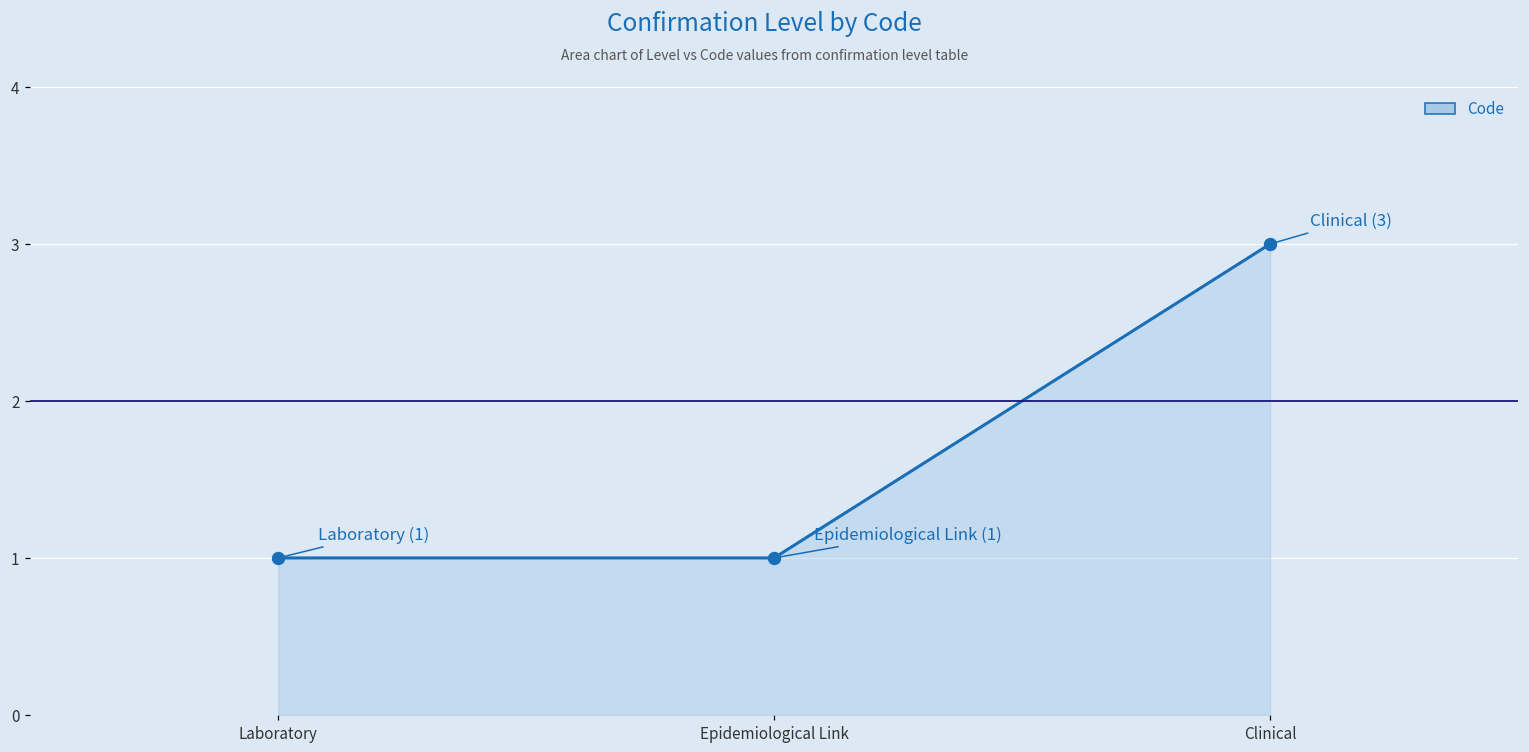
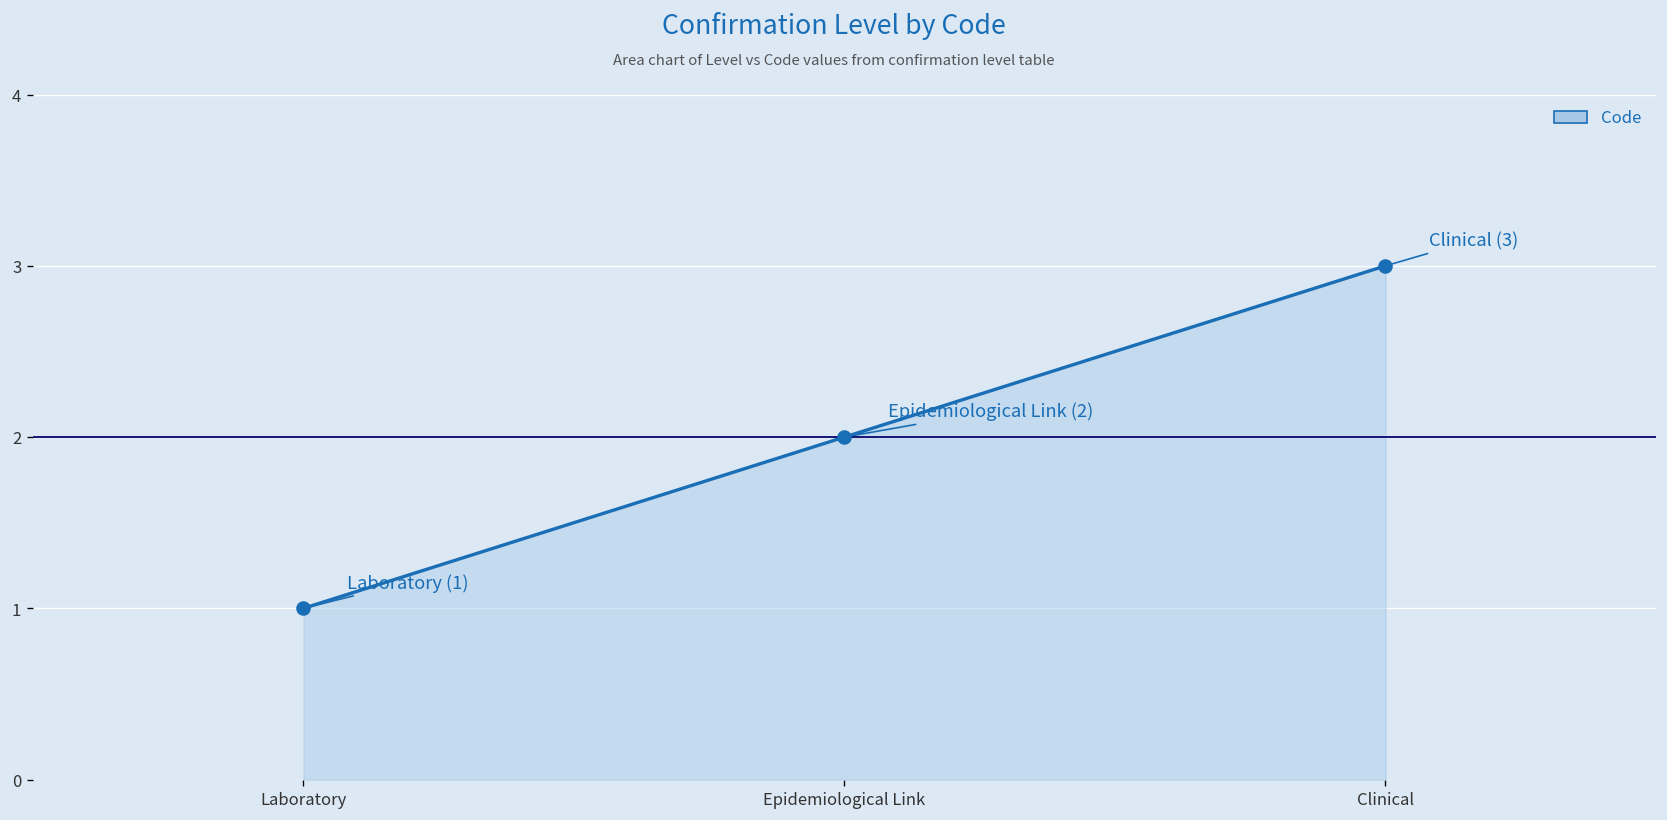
Epidemiological Link: (1) -> (2)
